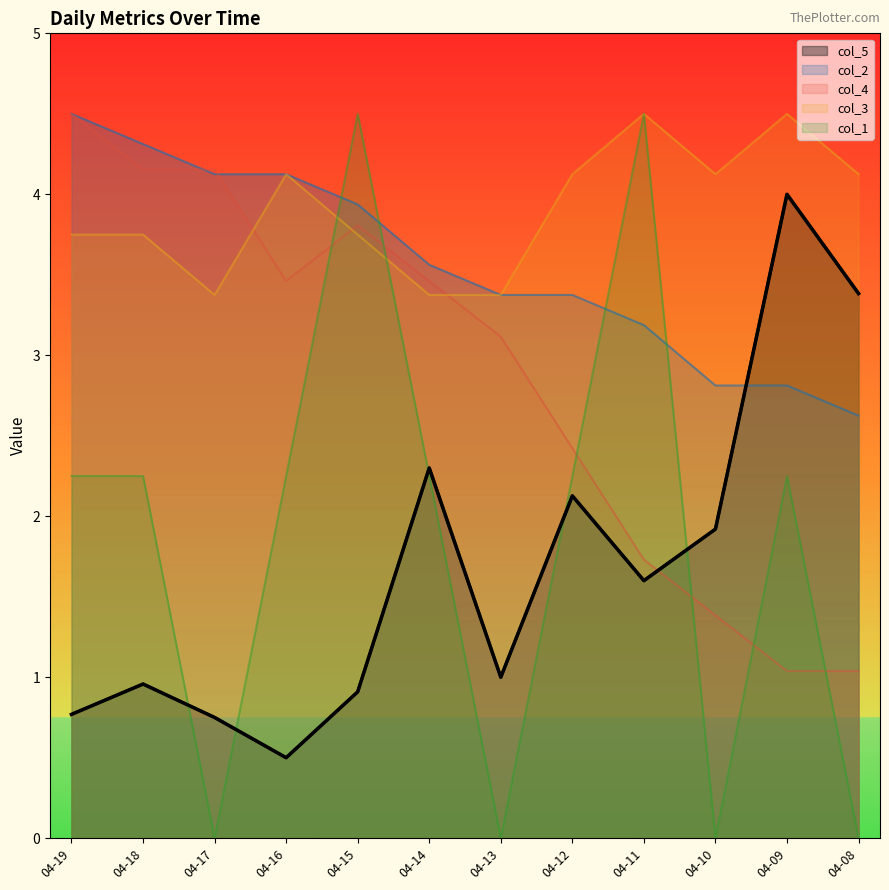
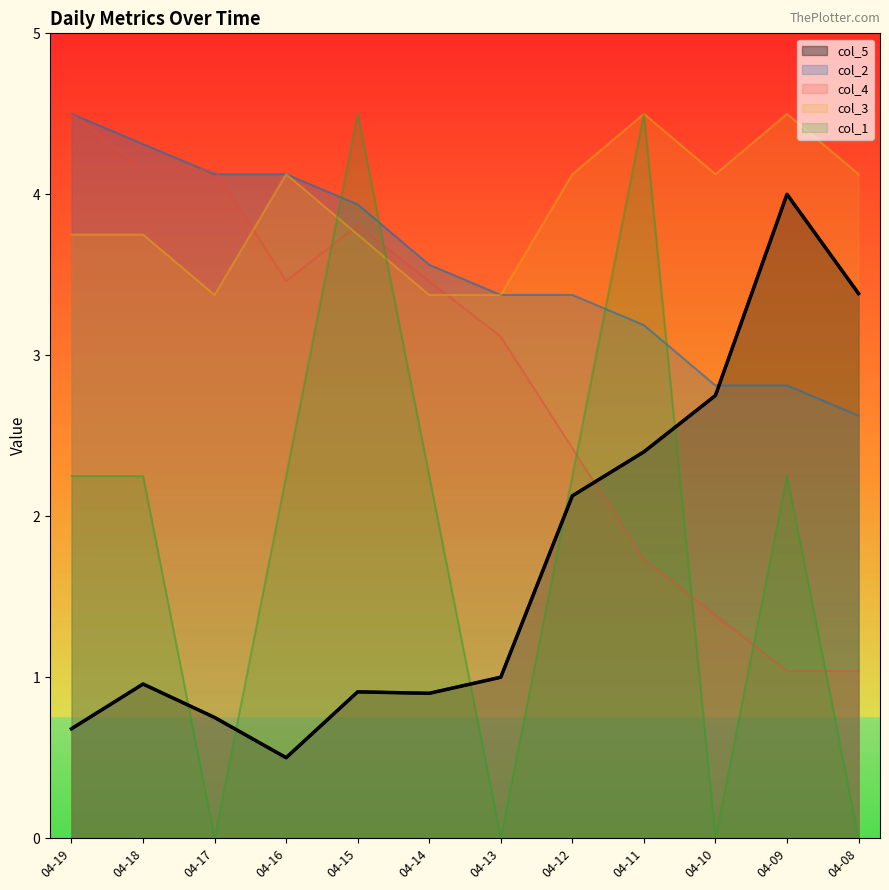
col_5, 04-19: 0.77 -> 0.68
col_5, 04-14: 2.3 -> 0.9
col_5, 04-11: 1.6 -> 2.4
col_5, 04-10: 1.92 -> 2.75
